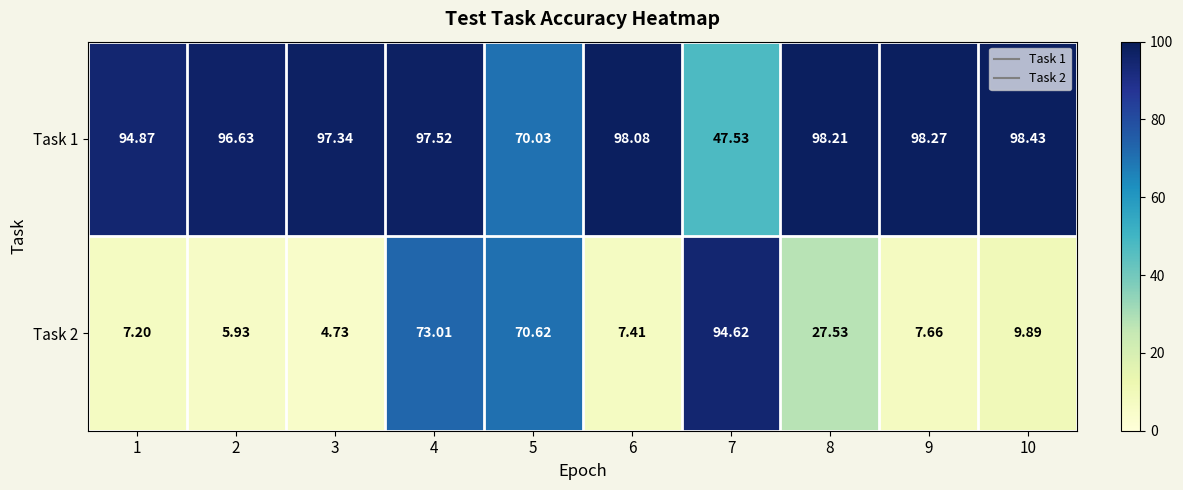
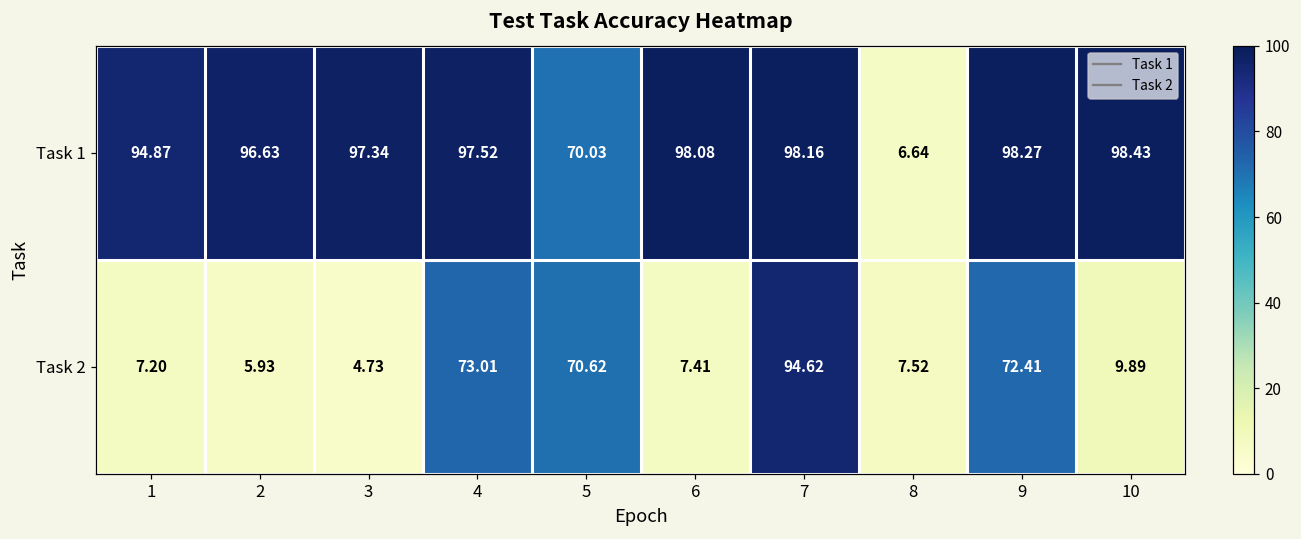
Task 1, 7: 47.53 -> 98.16
Task 1, 8: 98.21 -> 6.64
Task 2, 8: 27.53 -> 7.52
Task 2, 9: 7.66 -> 72.41
